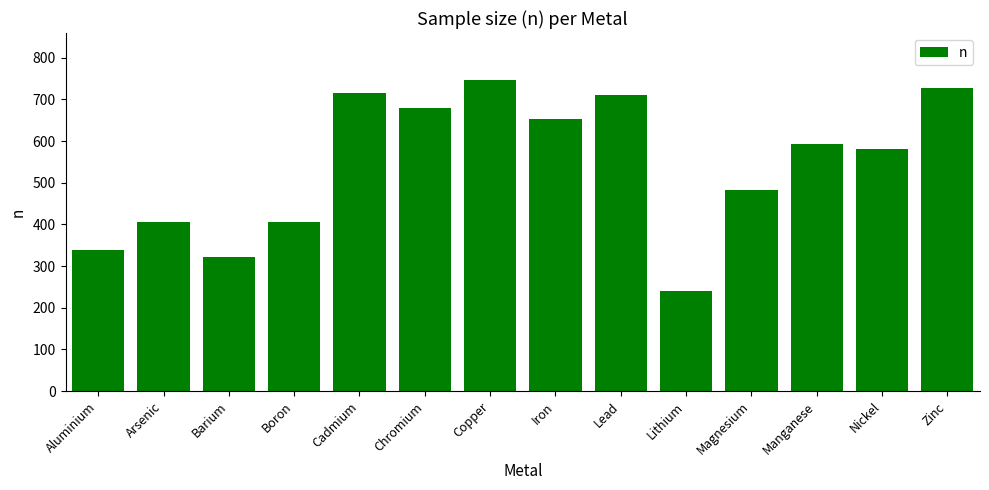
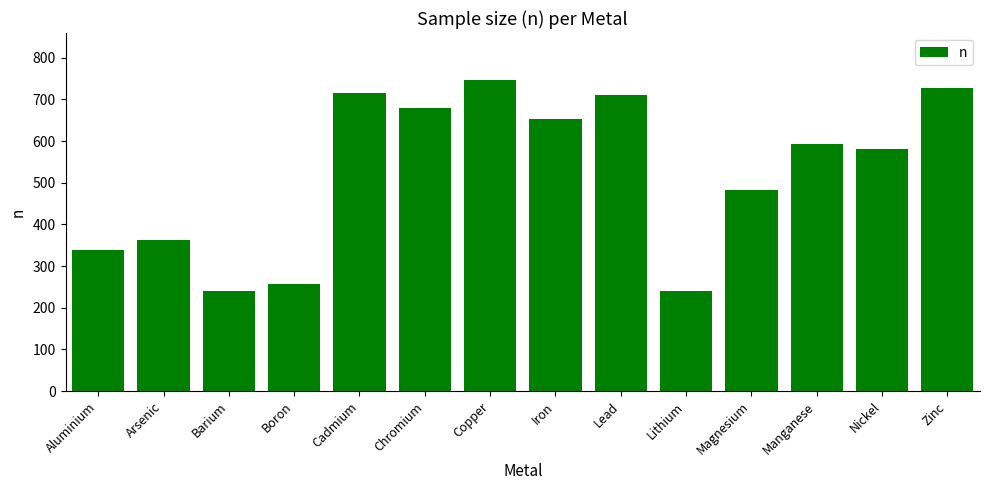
Arsenic: 410 -> 360
Barium: 320 -> 240
Boron: 410 -> 260
